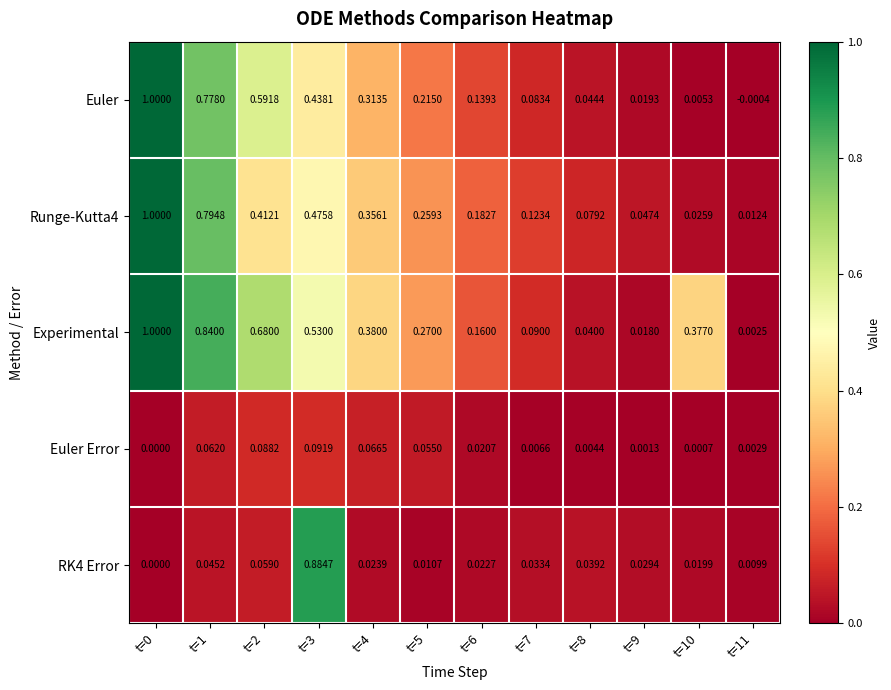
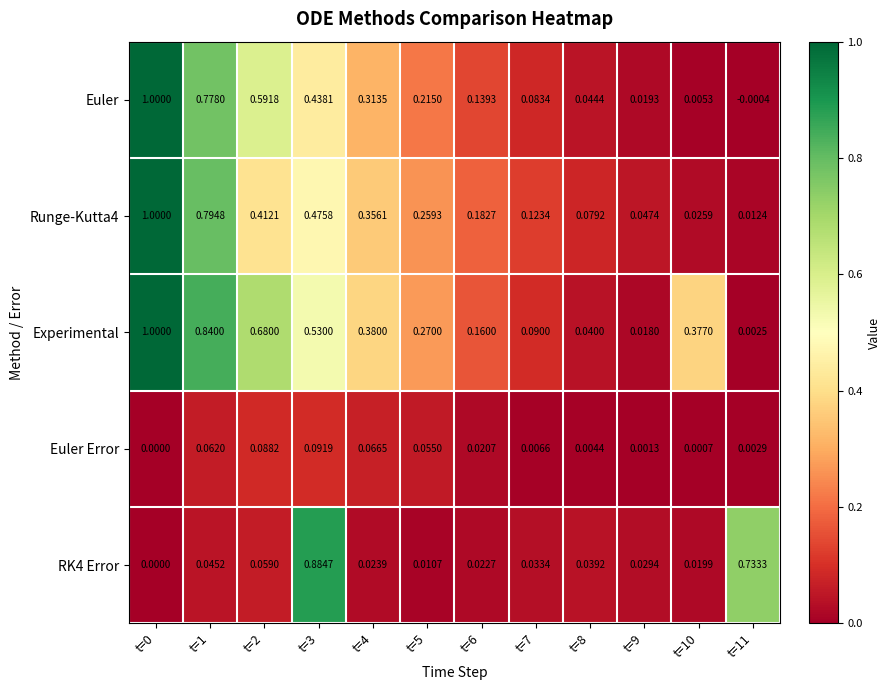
RK4 Error, t=11: 0.0099 -> 0.7333
